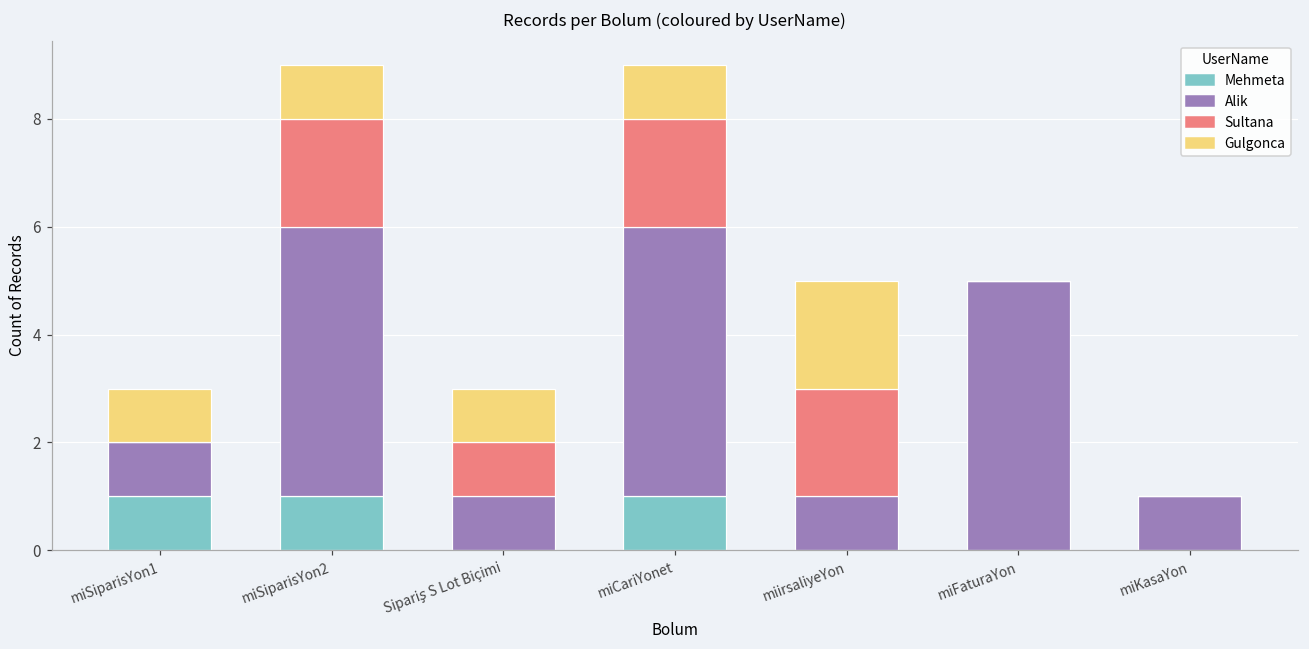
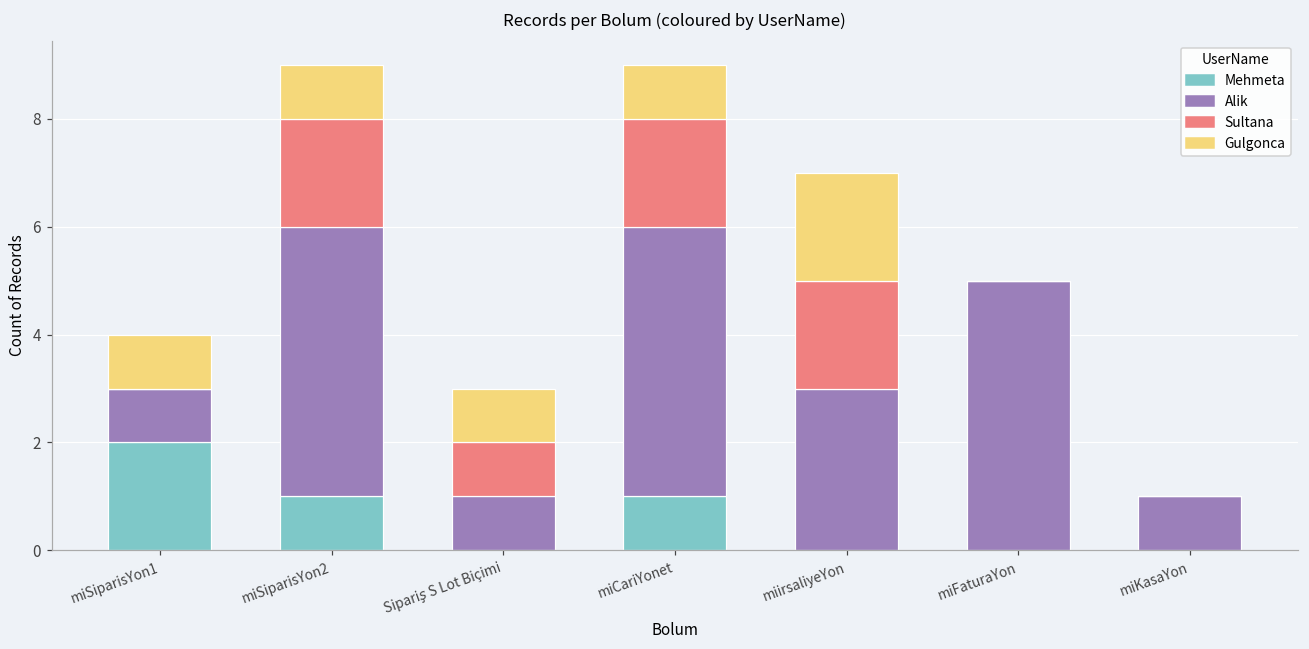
Mehmeta, miSiparisYon1: 1 -> 2
Alik, miirsaliyeYon: 1 -> 3
